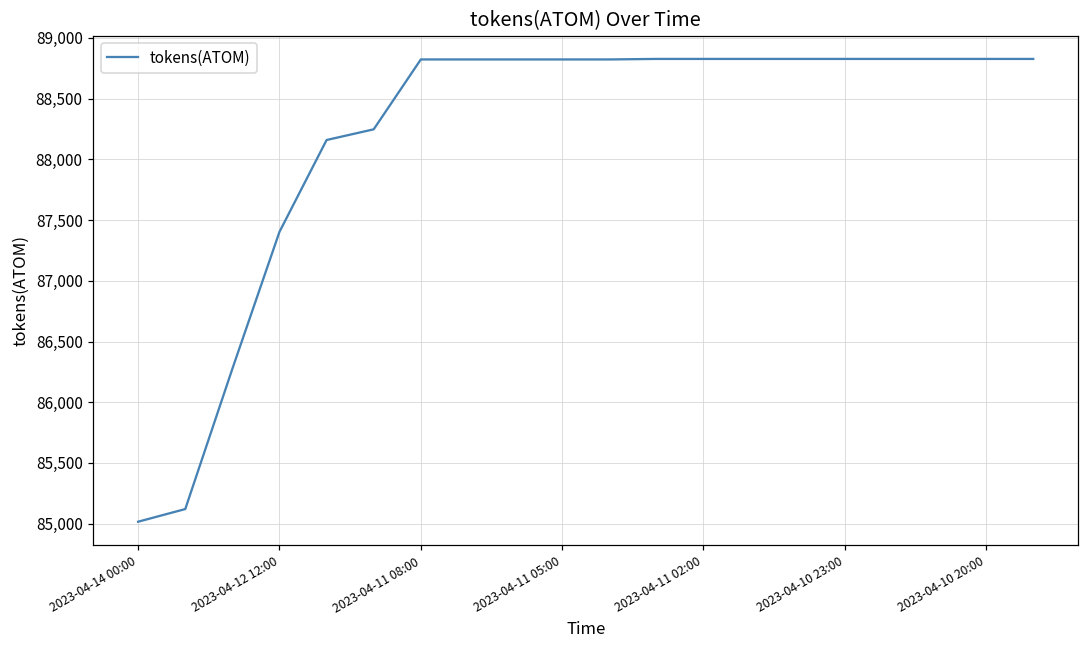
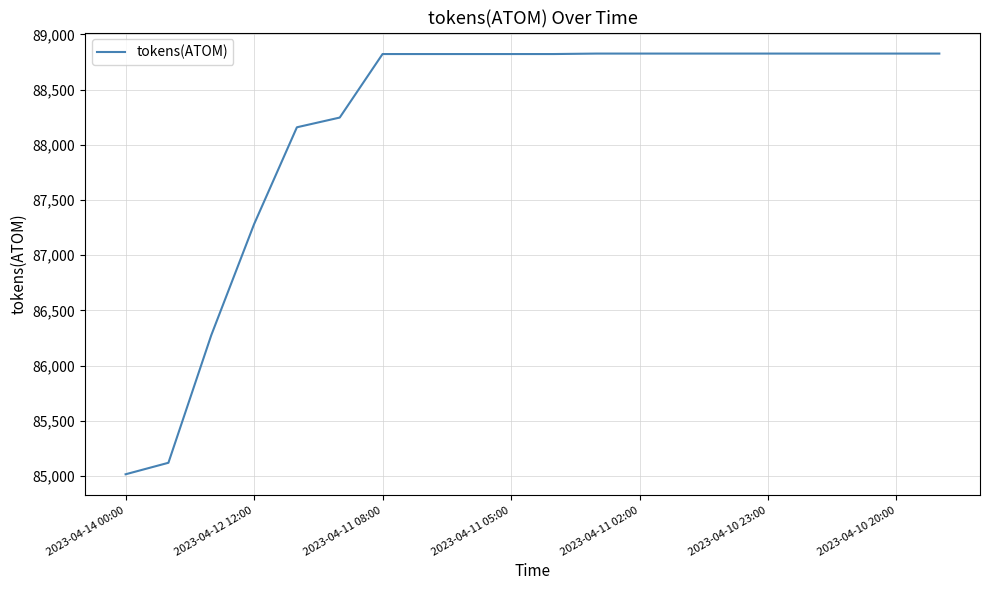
2023-04-12 12:00: 87,400 -> 87,280
